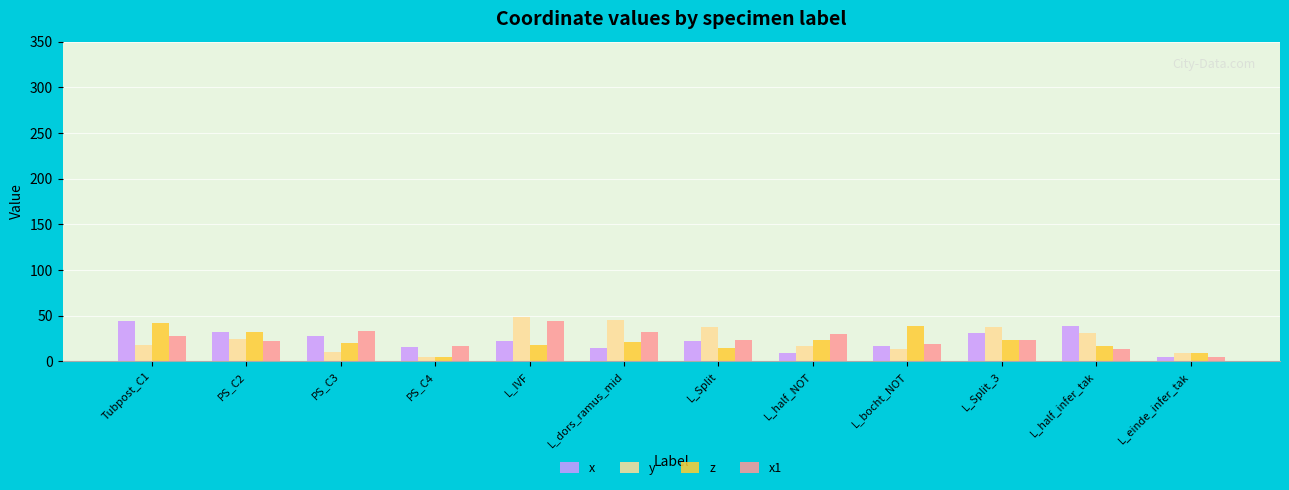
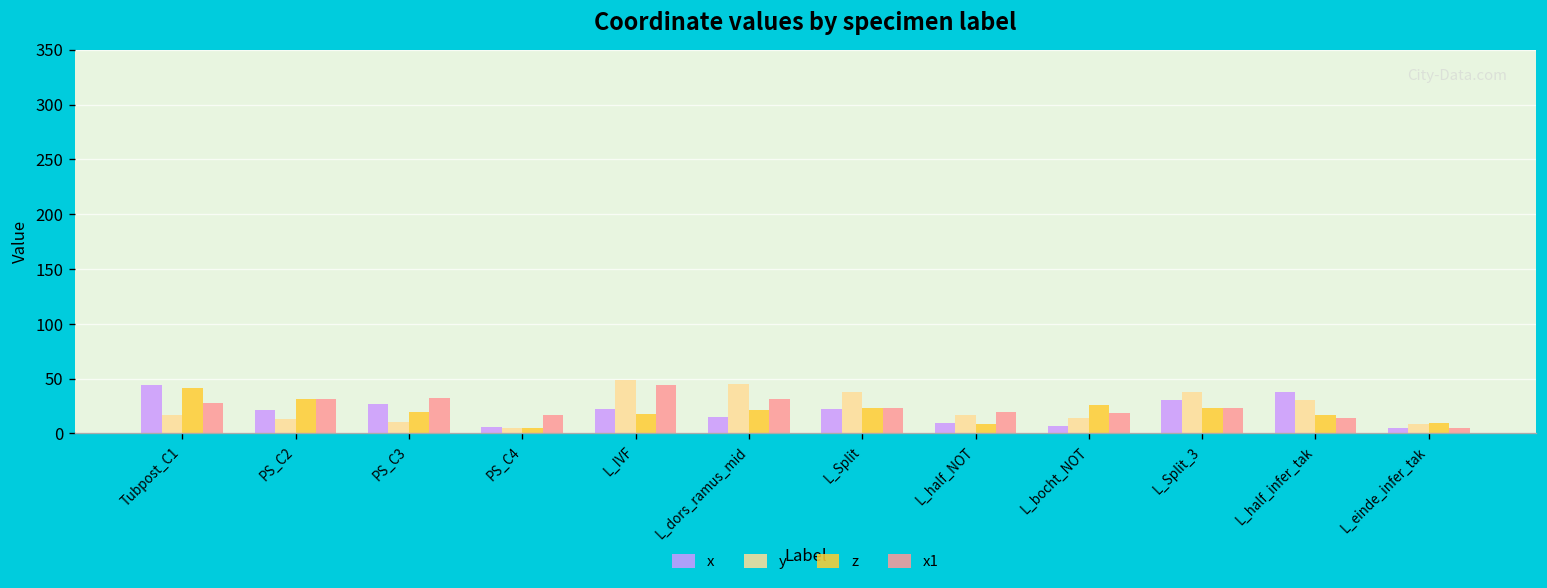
x, PS_C2: 30 -> 20
y, PS_C2: 20 -> 10
x1, PS_C2: 20 -> 30
x, PS_C4: 20 -> 10
z, L_Split: 10 -> 20
z, L_half_NOT: 20 -> 10
x1, L_half_NOT: 30 -> 20
x, L_bocht_NOT: 20 -> 10
z, L_bocht_NOT: 40 -> 30
